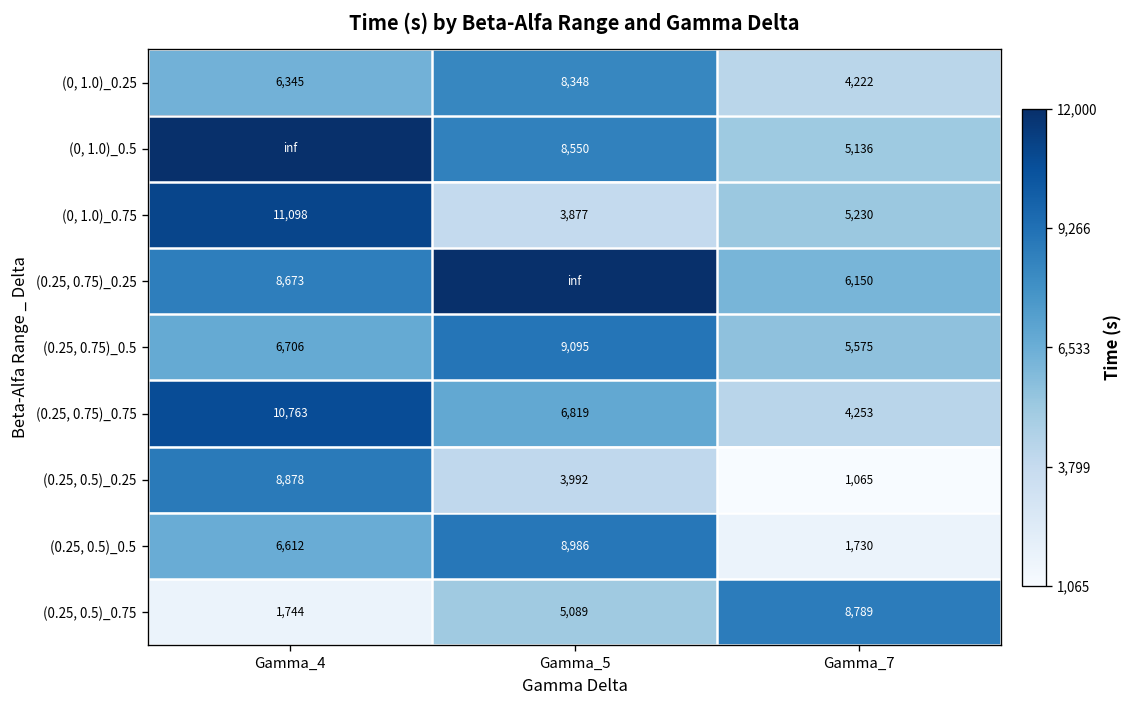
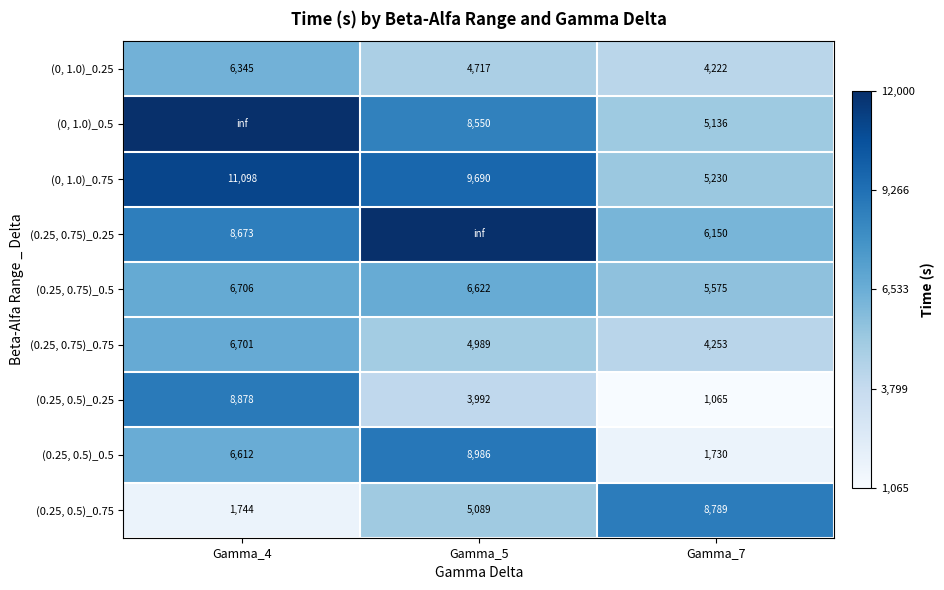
(0, 1.0)_0.25, Gamma_5: 8,348 -> 4,717
(0, 1.0)_0.75, Gamma_5: 3,877 -> 9,690
(0.25, 0.75)_0.5, Gamma_5: 9,095 -> 6,622
(0.25, 0.75)_0.75, Gamma_4: 10,763 -> 6,701
(0.25, 0.75)_0.75, Gamma_5: 6,819 -> 4,989
